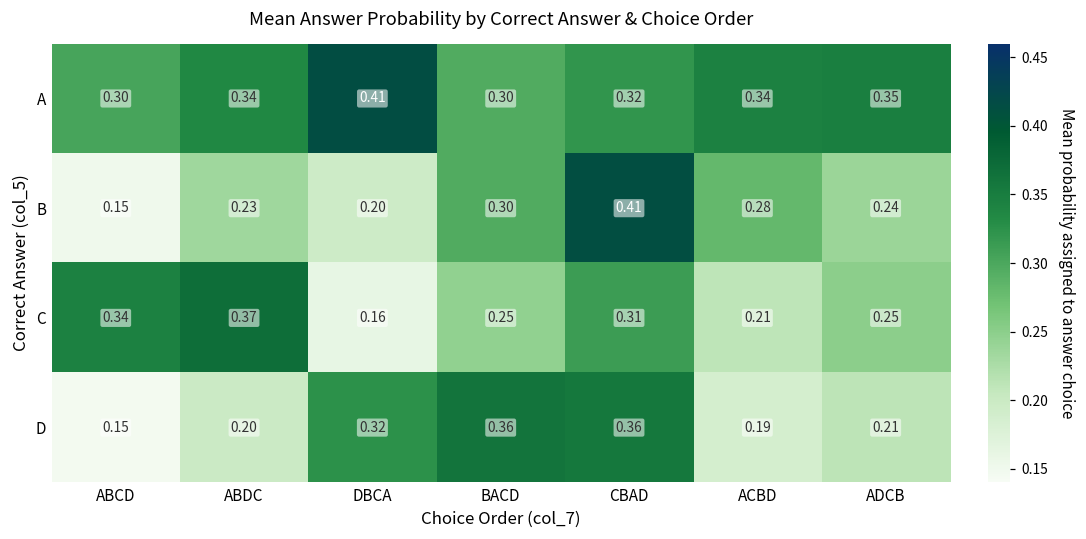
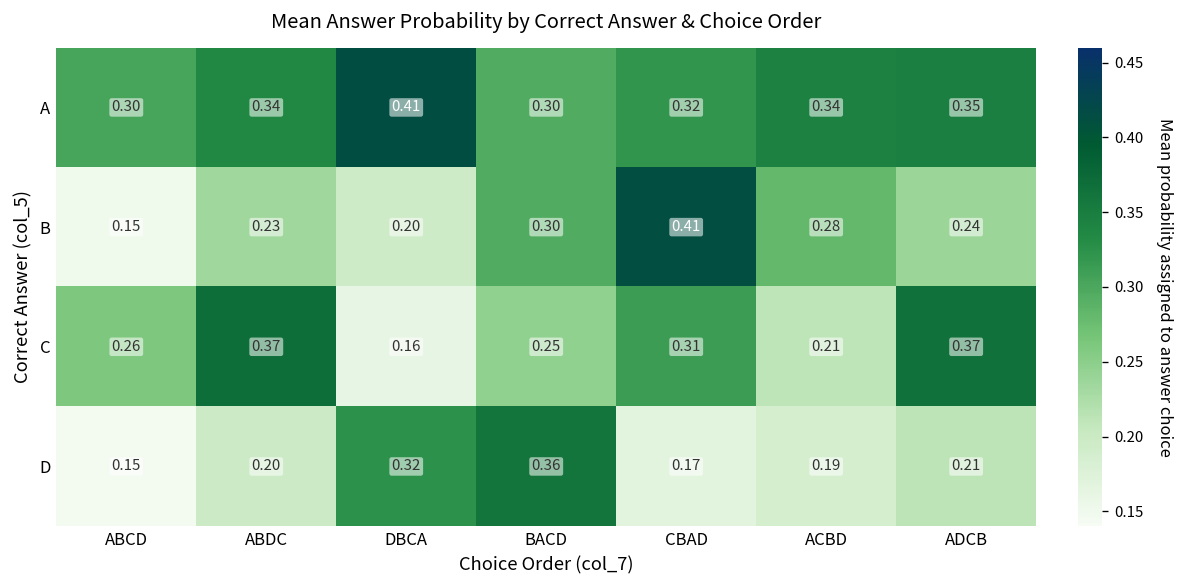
C, ABCD: 0.34 -> 0.26
C, ADCB: 0.25 -> 0.37
D, CBAD: 0.36 -> 0.17
